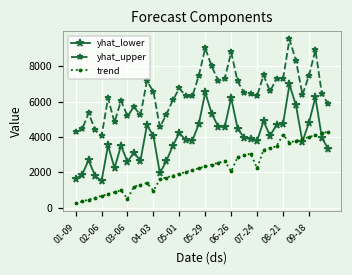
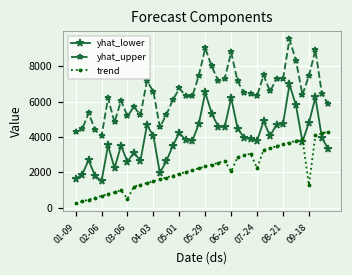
trend, 04-03: 1000 -> 1500
trend, 08-21: 4100 -> 3600
trend, 09-18: 4000 -> 1300
